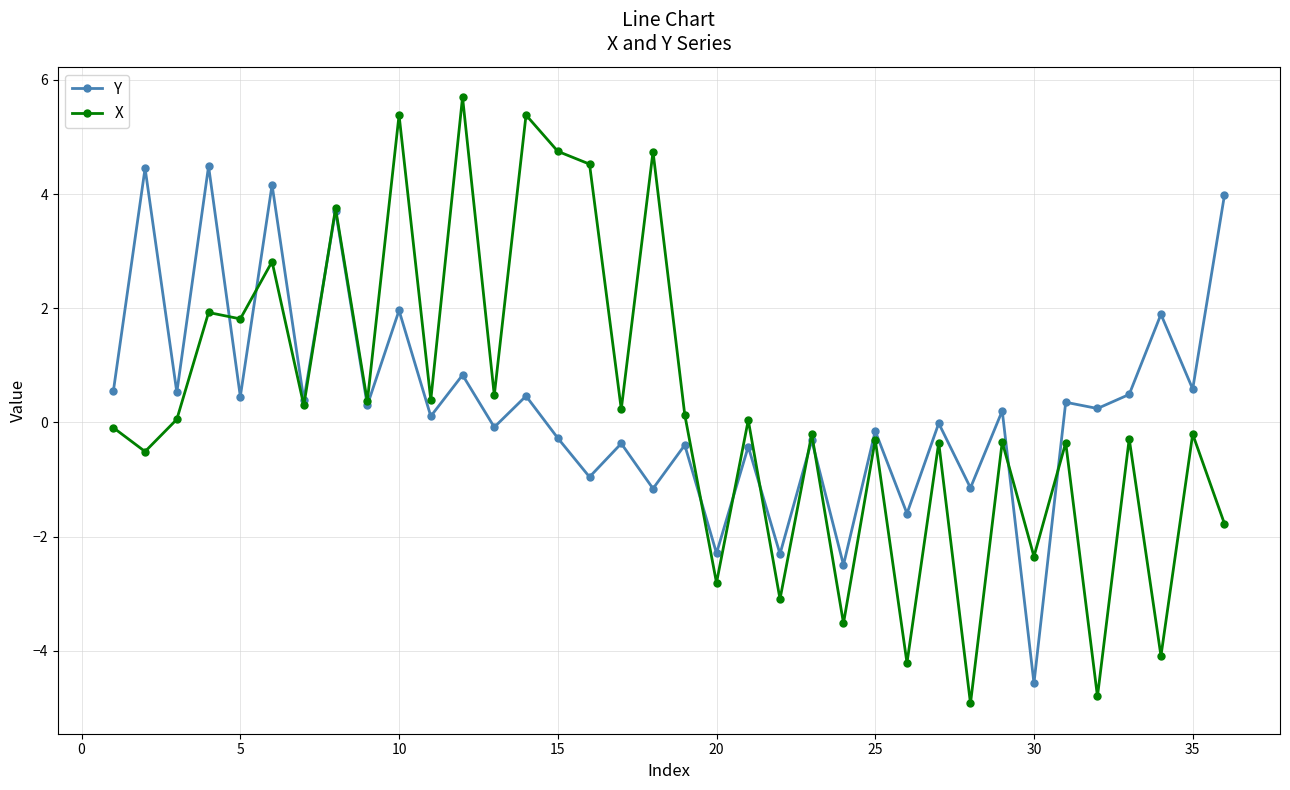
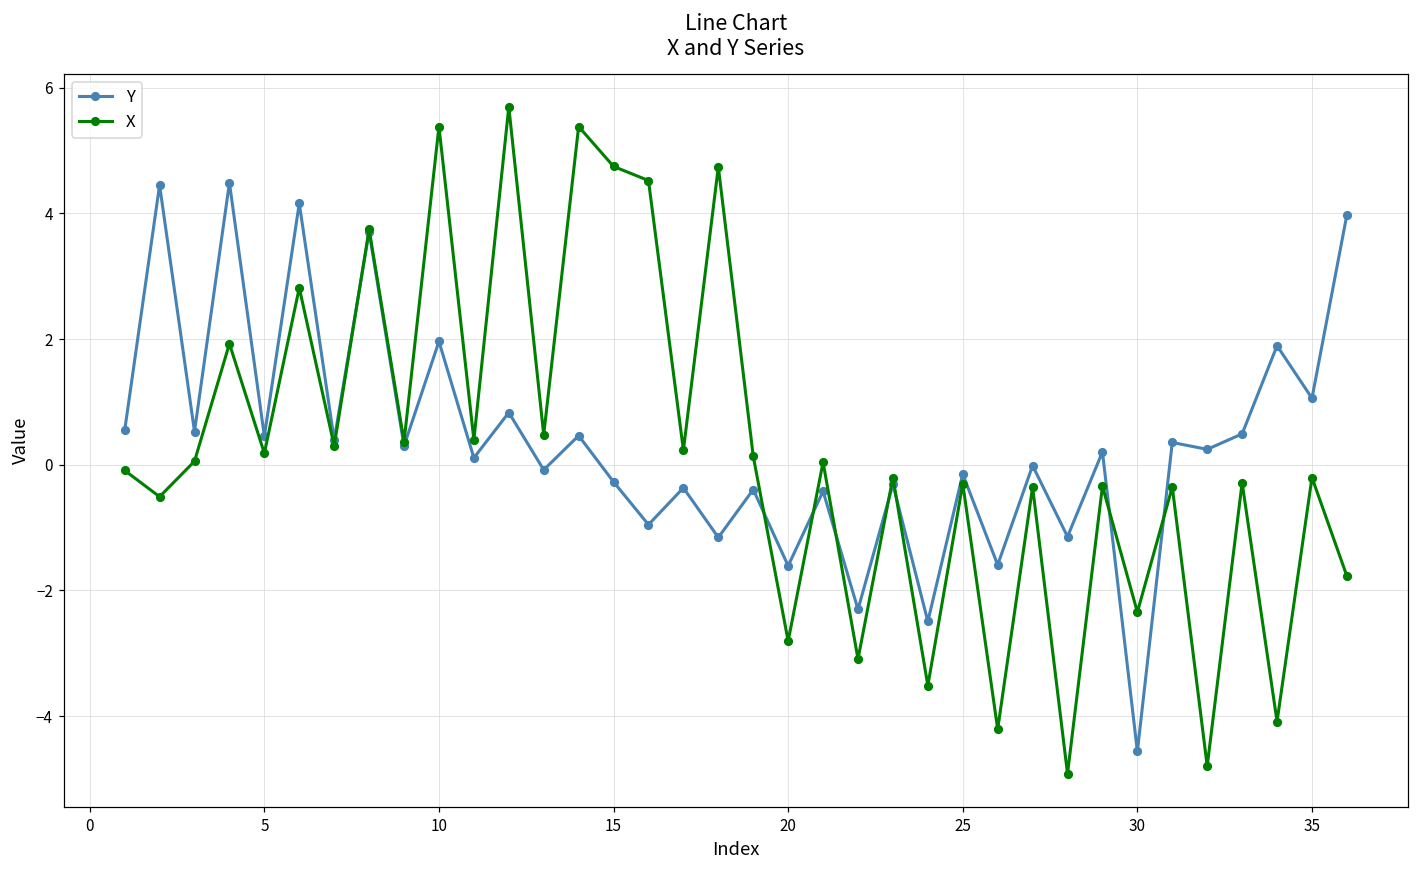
X, 5: 1.8 -> 0.2
Y, 20: -2.3 -> -1.6
Y, 35: 0.6 -> 1.1
